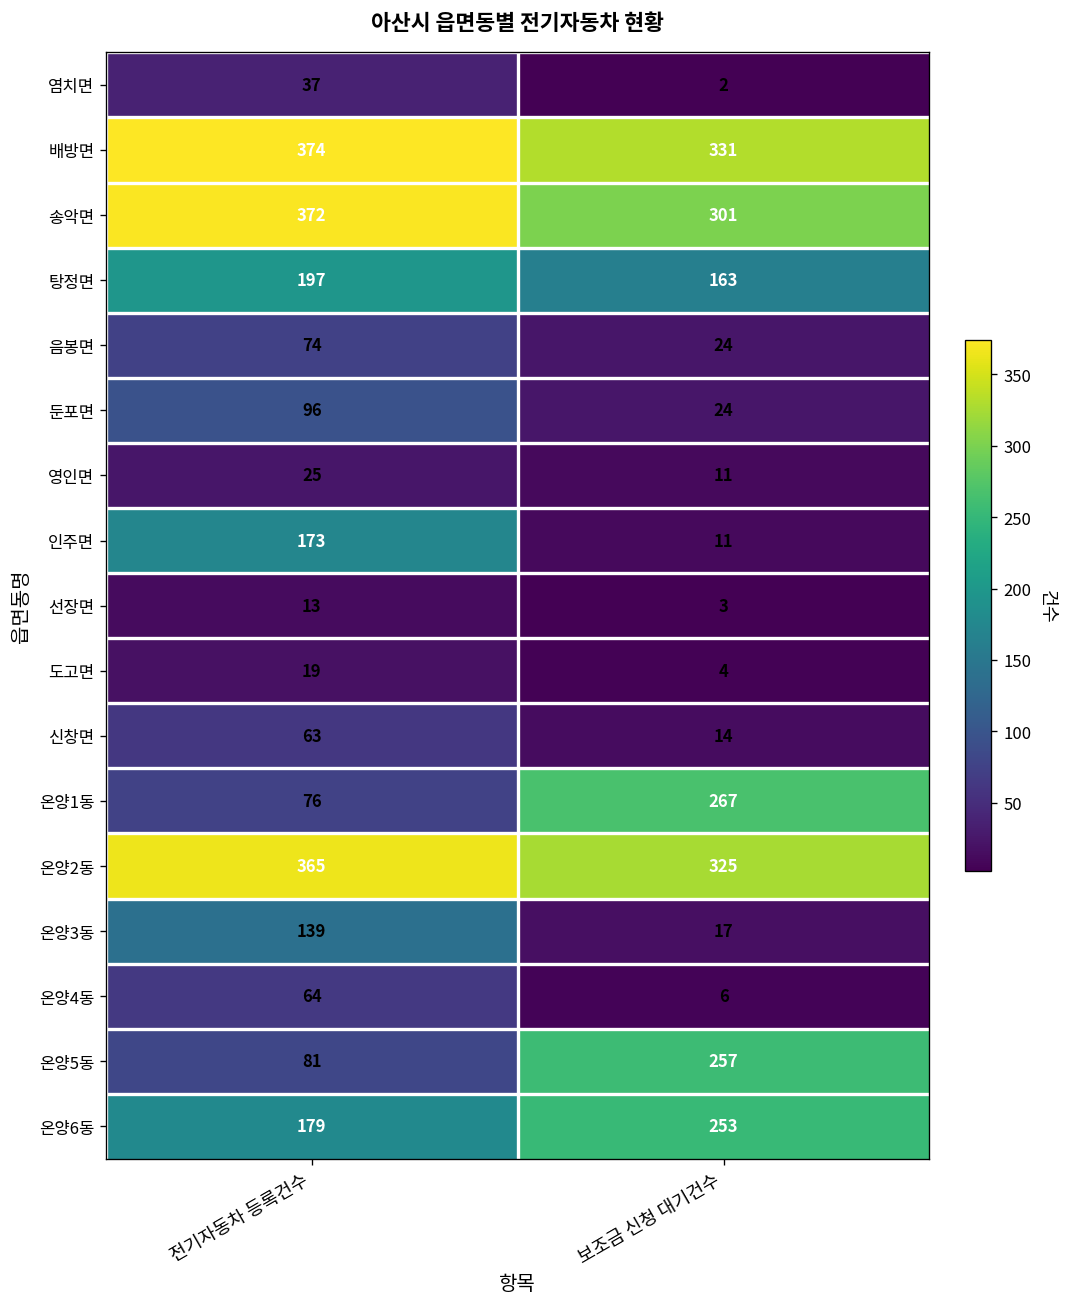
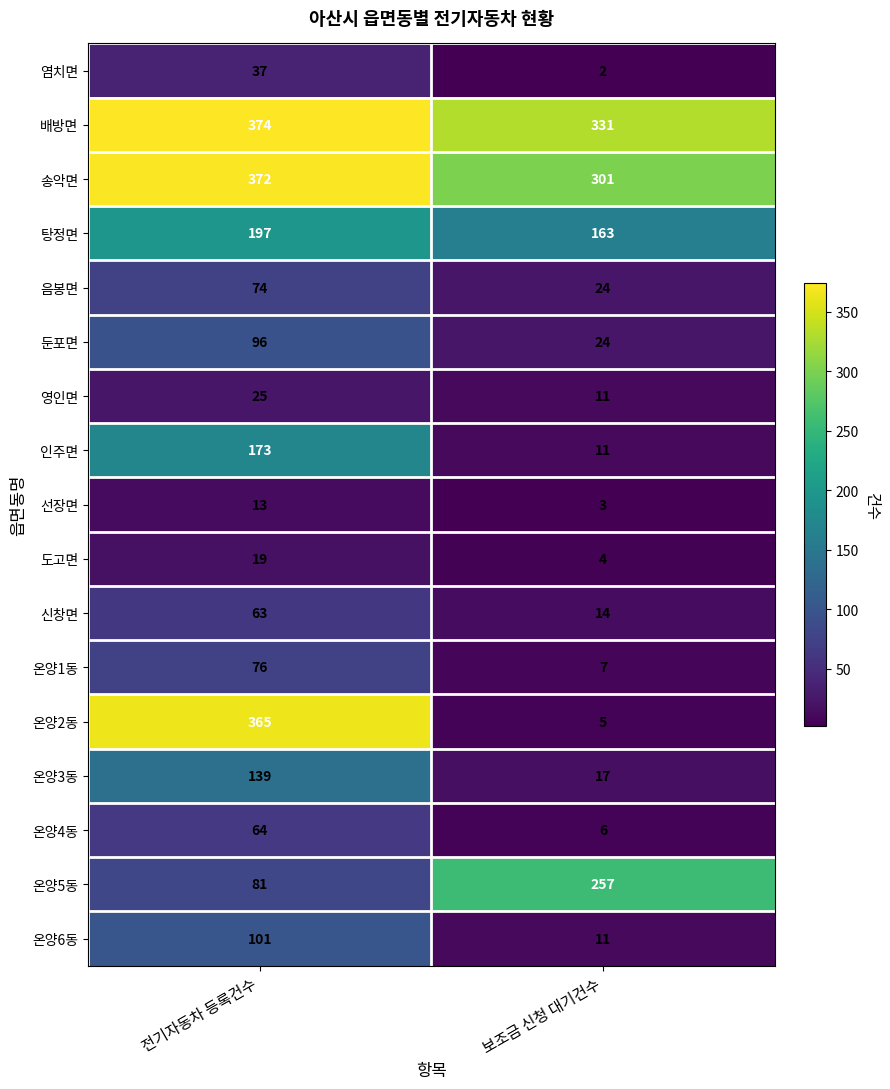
온양1동, 보조금 신청 대기건수: 267 -> 7
온양2동, 보조금 신청 대기건수: 325 -> 5
온양6동, 전기자동차 등록건수: 179 -> 101
온양6동, 보조금 신청 대기건수: 253 -> 11
